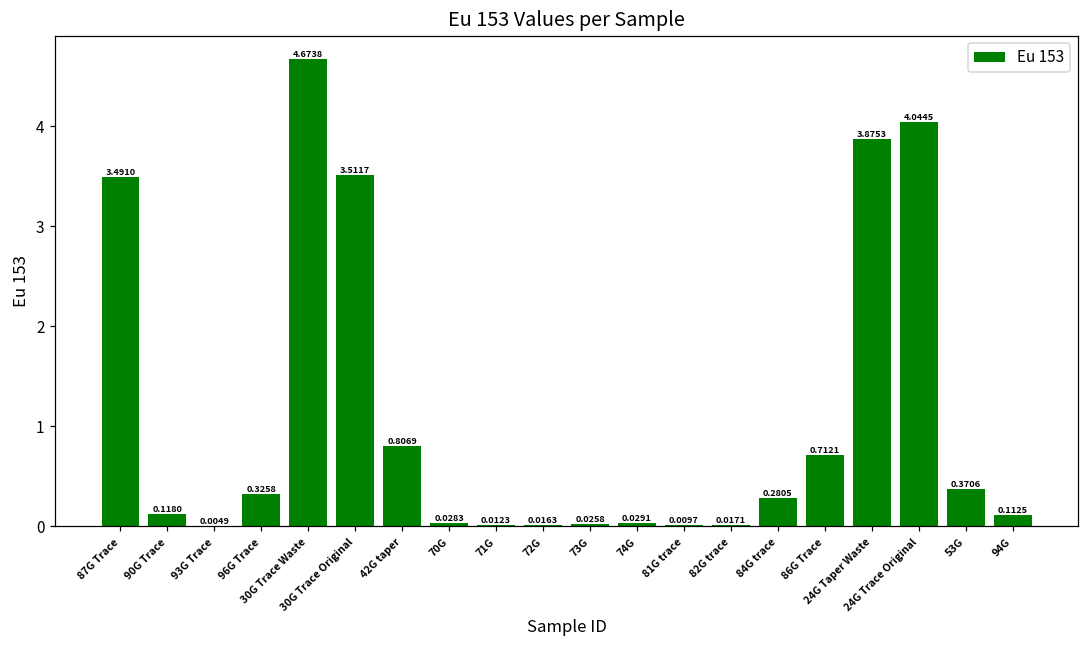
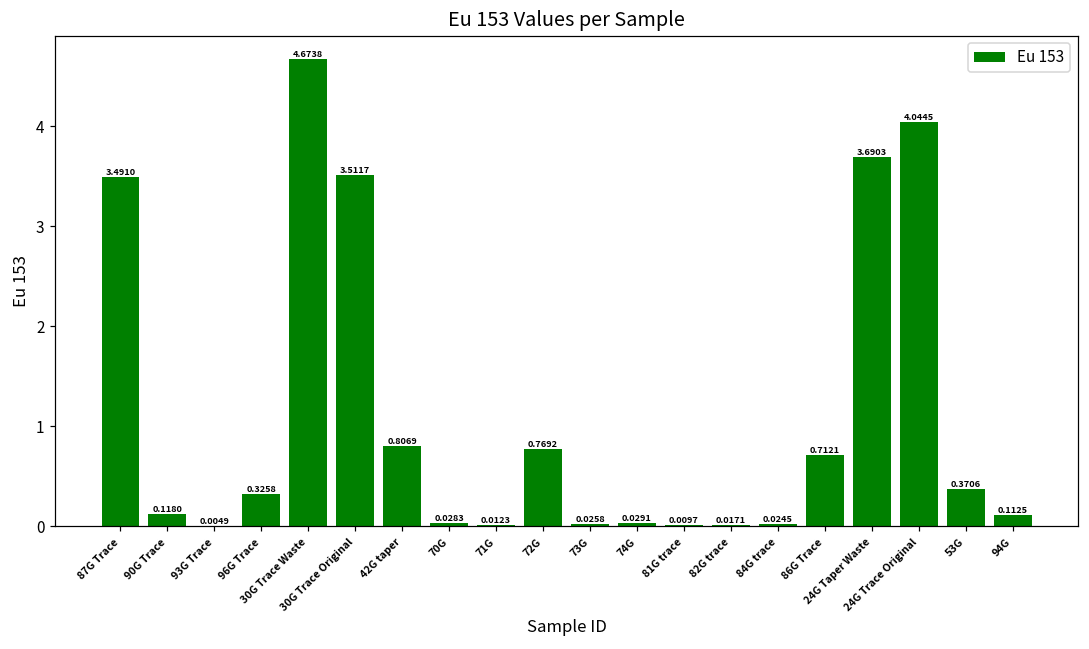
72G: 0.0163 -> 0.7692
84G trace: 0.2805 -> 0.0245
24G Taper Waste: 3.8753 -> 3.6903
